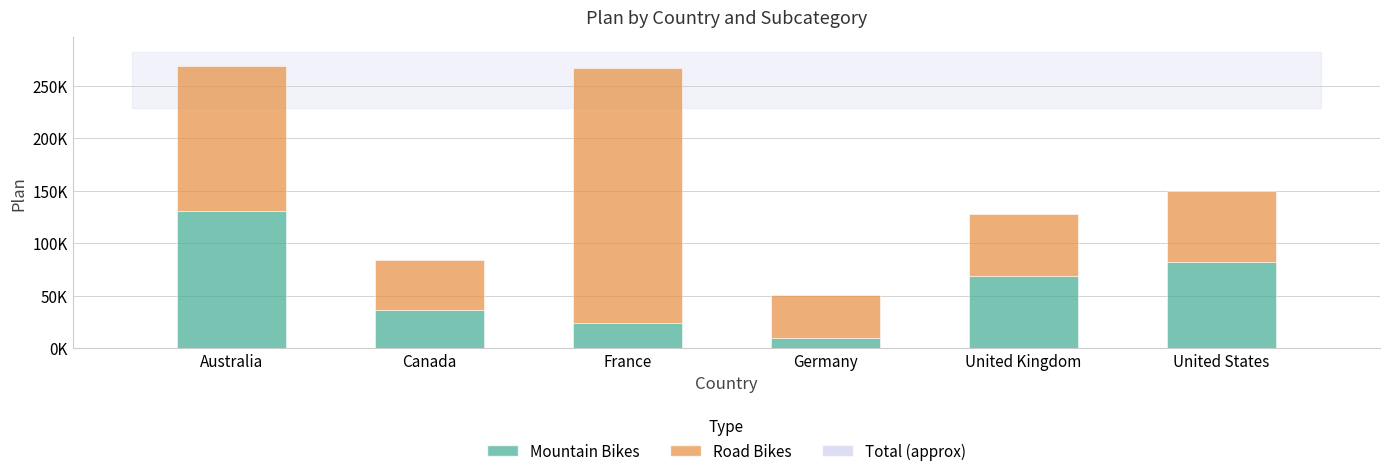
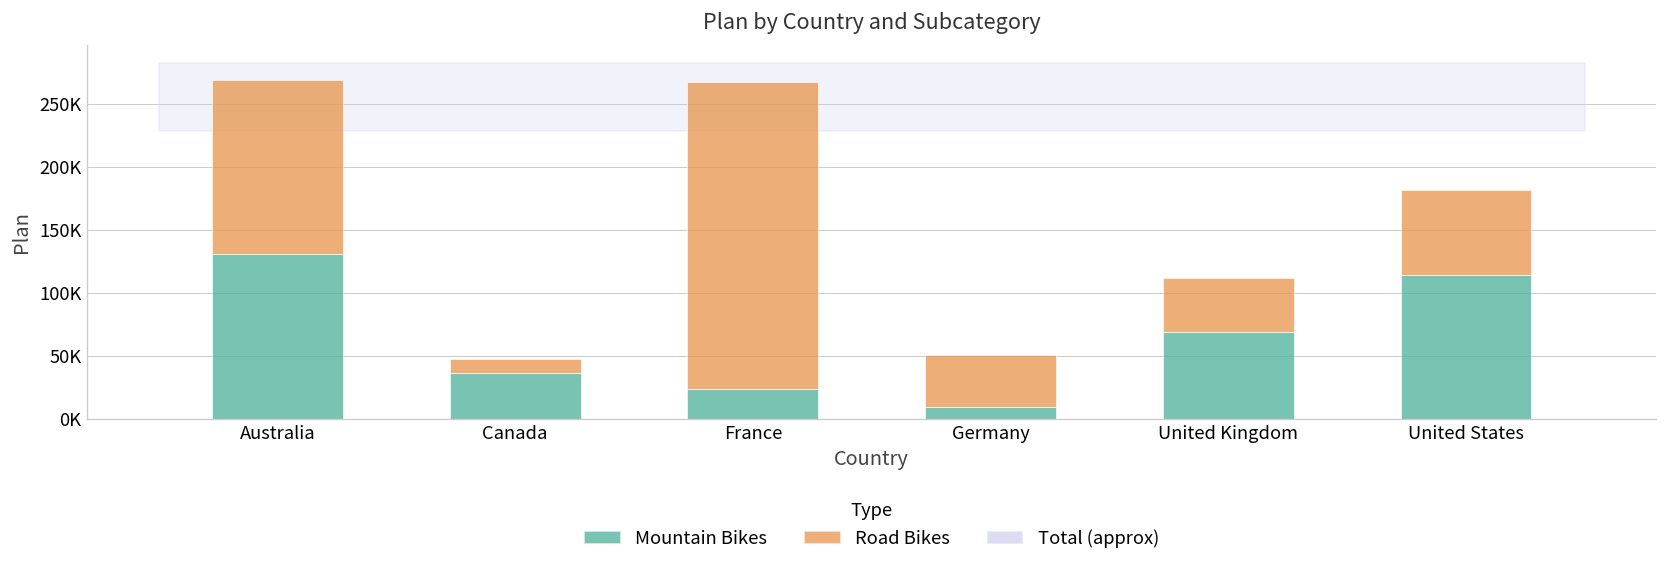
Road Bikes, Canada: 47000 -> 11000
Road Bikes, United Kingdom: 59000 -> 43000
Mountain Bikes, United States: 82000 -> 114000
